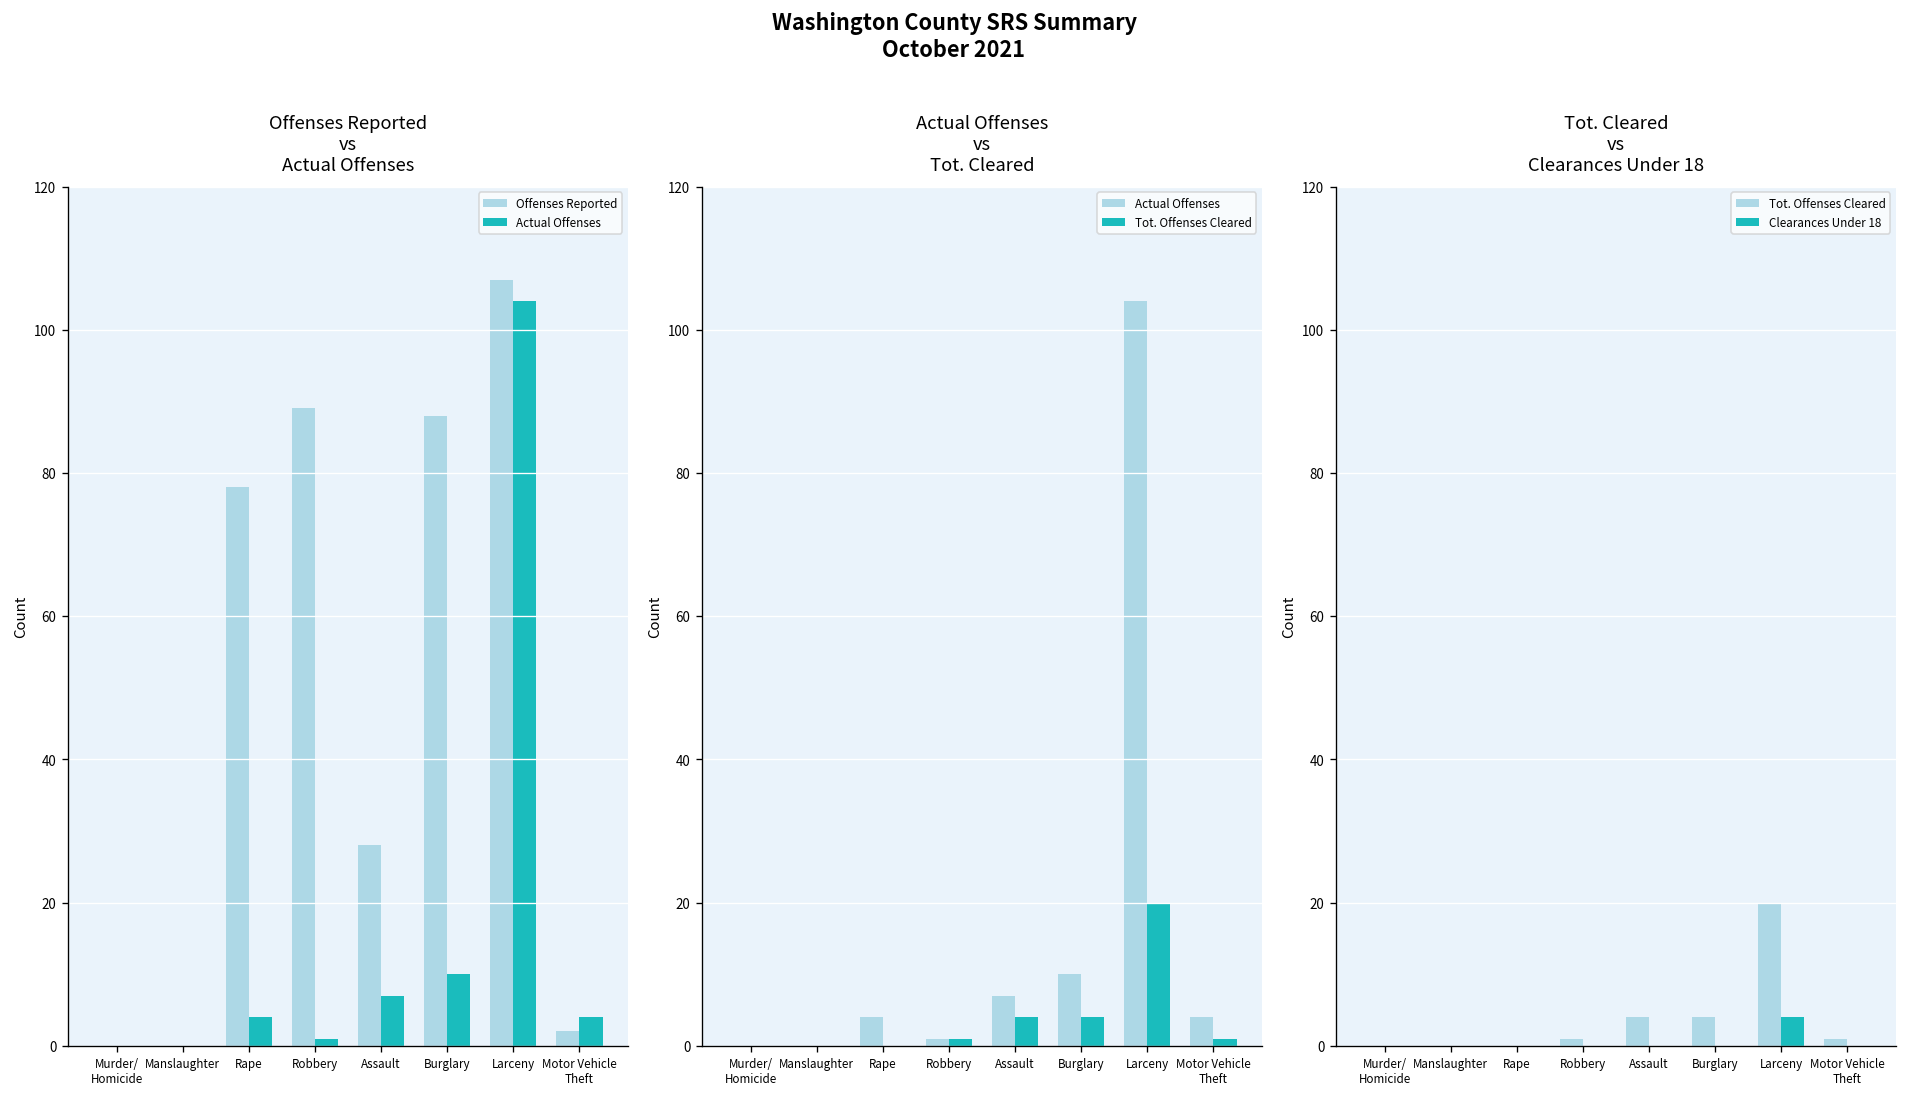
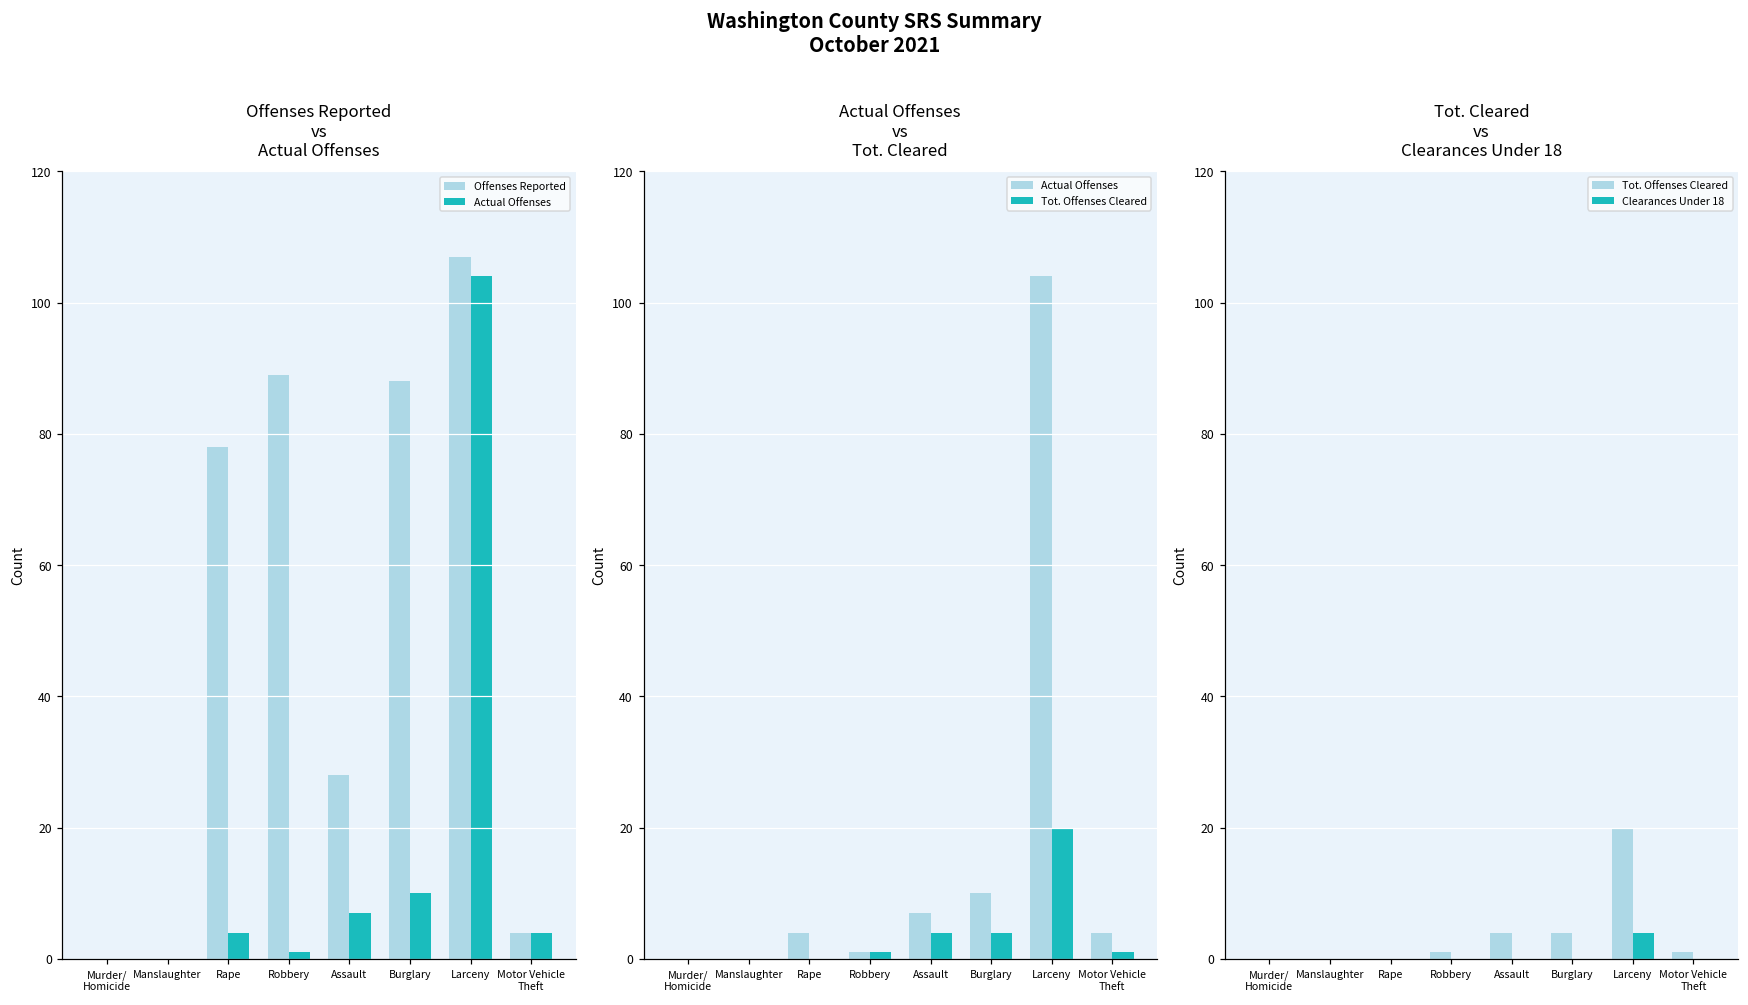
Offenses Reported vs Actual Offenses, Offenses Reported, Motor Vehicle Theft: 2 -> 4
